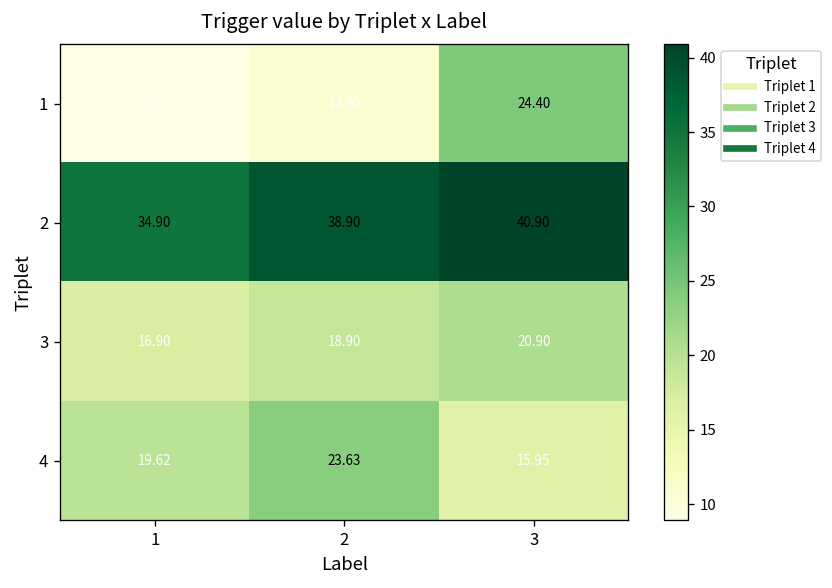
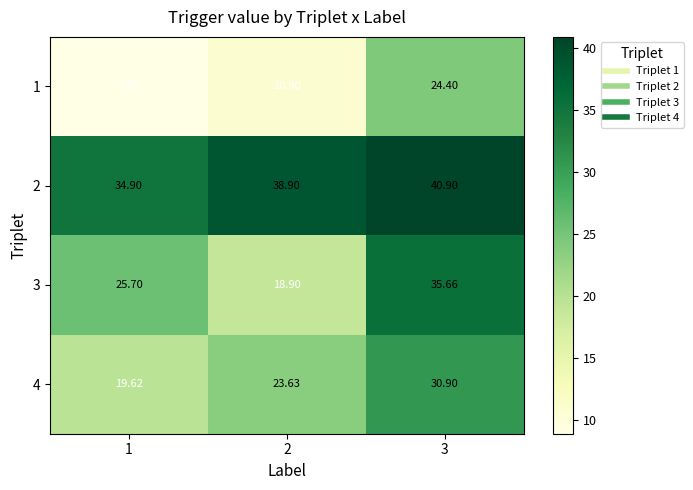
3, 1: 16.90 -> 25.70
3, 3: 20.90 -> 35.66
4, 3: 15.95 -> 30.90
